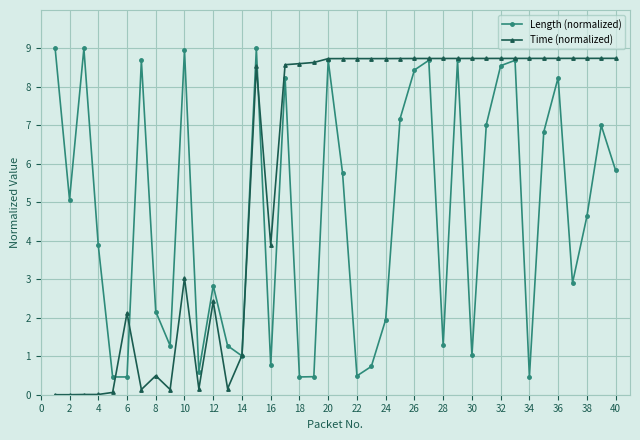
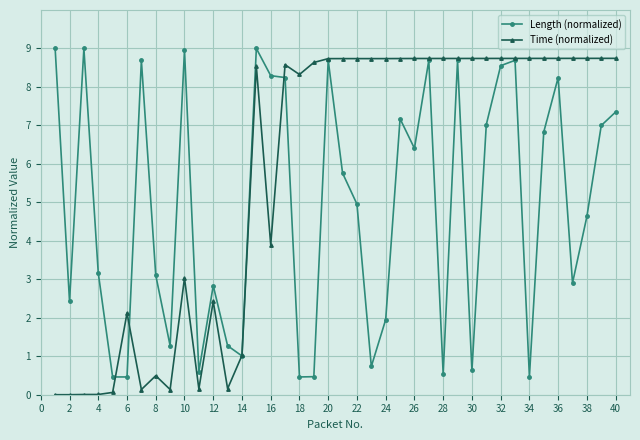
Length (normalized), 2: 5.1 -> 2.4
Length (normalized), 4: 3.9 -> 3.2
Length (normalized), 8: 2.2 -> 3.1
Length (normalized), 16: 0.8 -> 8.3
Time (normalized), 18: 8.6 -> 8.3
Length (normalized), 22: 0.5 -> 5.0
Length (normalized), 26: 8.4 -> 6.4
Length (normalized), 28: 1.3 -> 0.5
Length (normalized), 30: 1.0 -> 0.6
Length (normalized), 40: 5.8 -> 7.3
